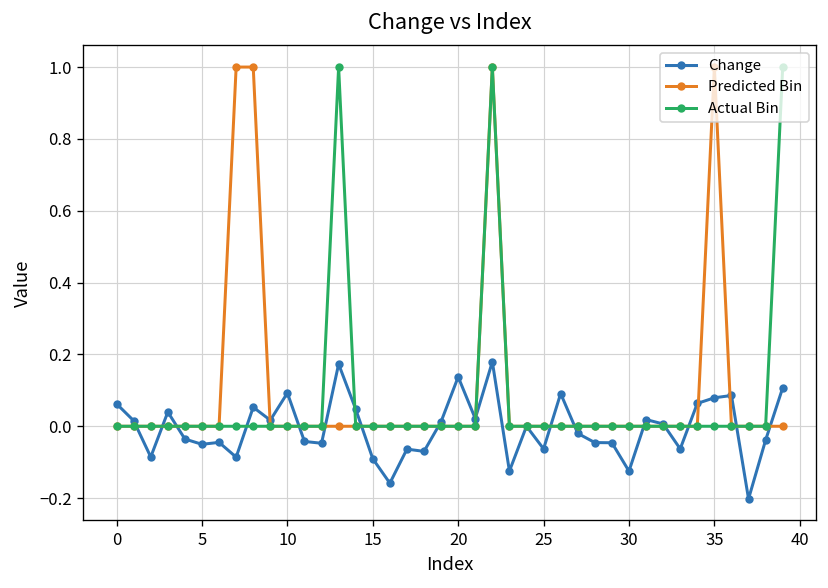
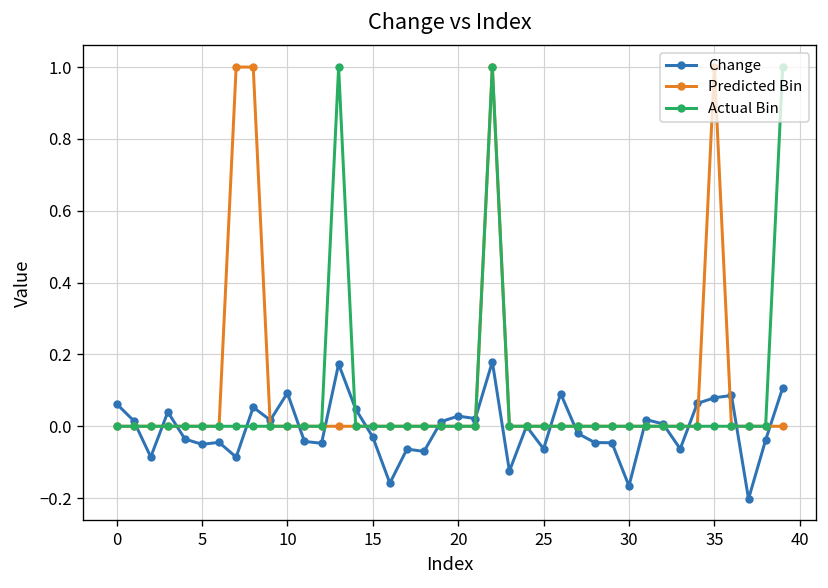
Change, 15: -0.09 -> -0.03
Change, 20: 0.14 -> 0.03
Change, 30: -0.12 -> -0.17
